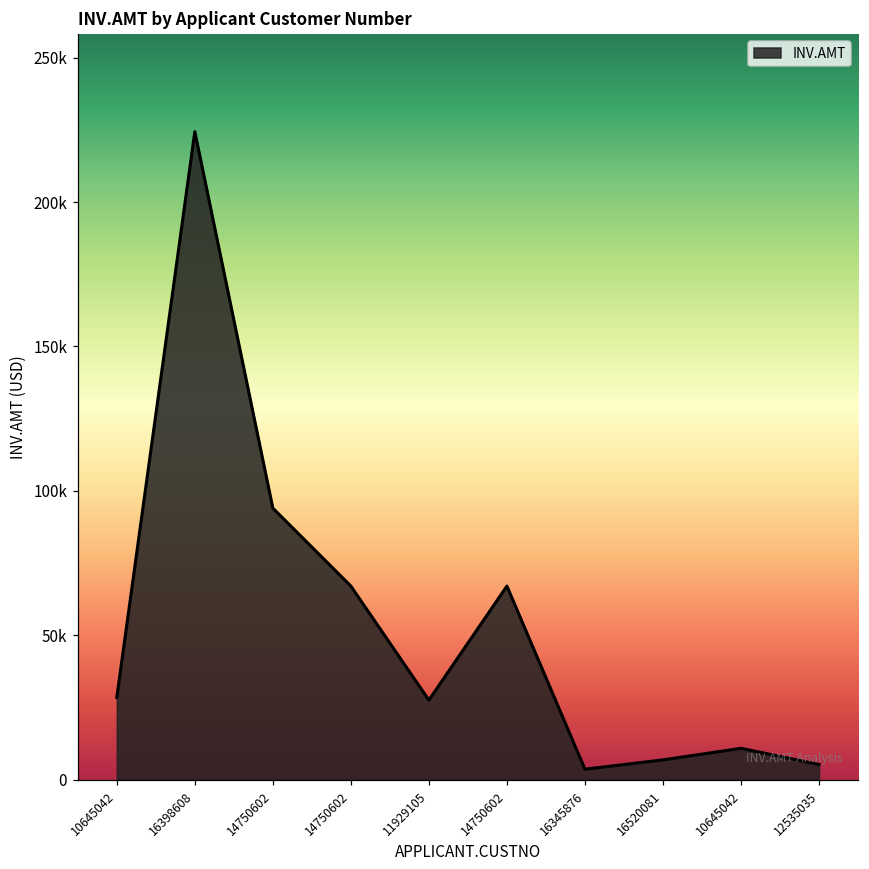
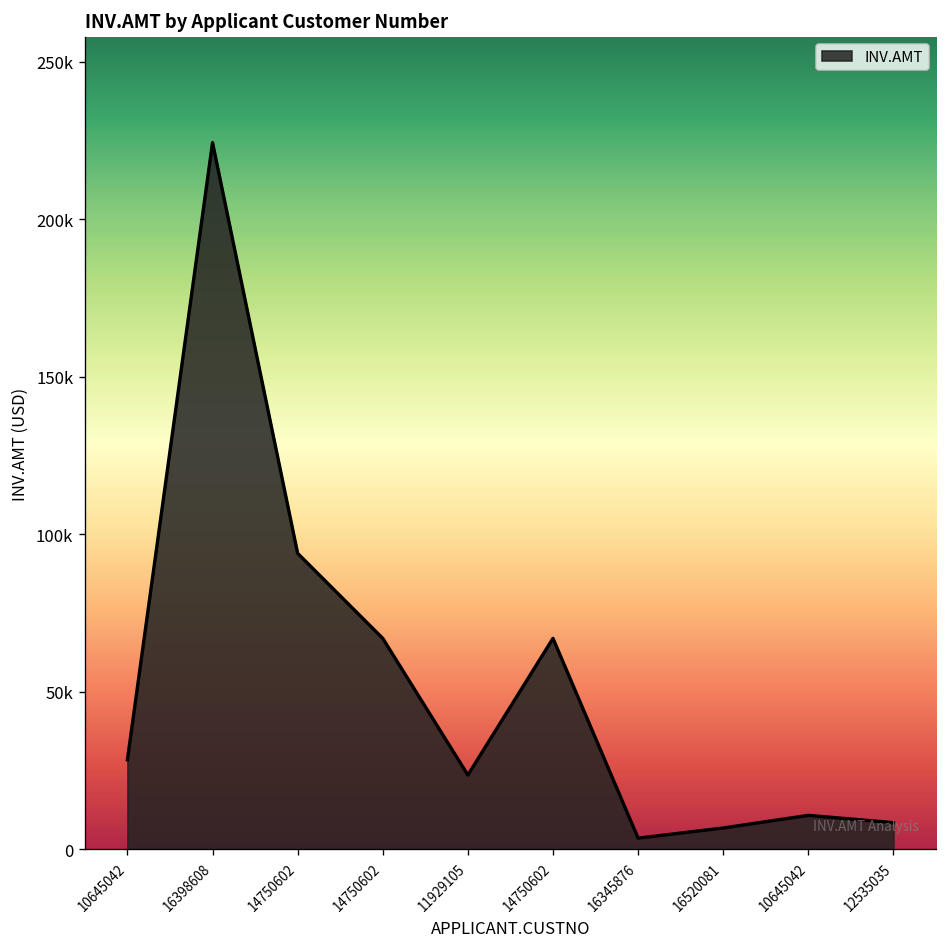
11929105: 28000 -> 24000
12535035: 5000 -> 8000
